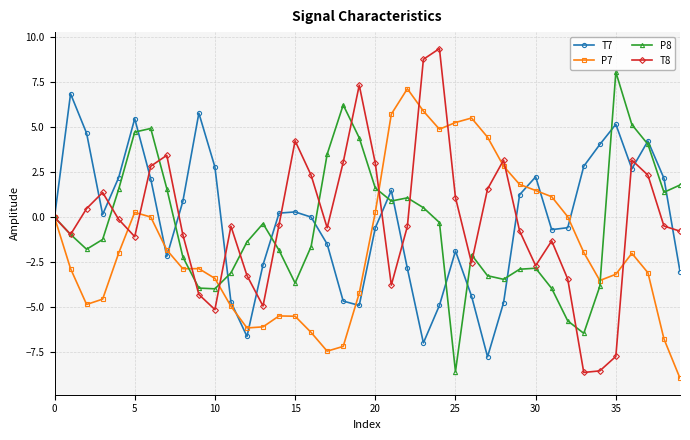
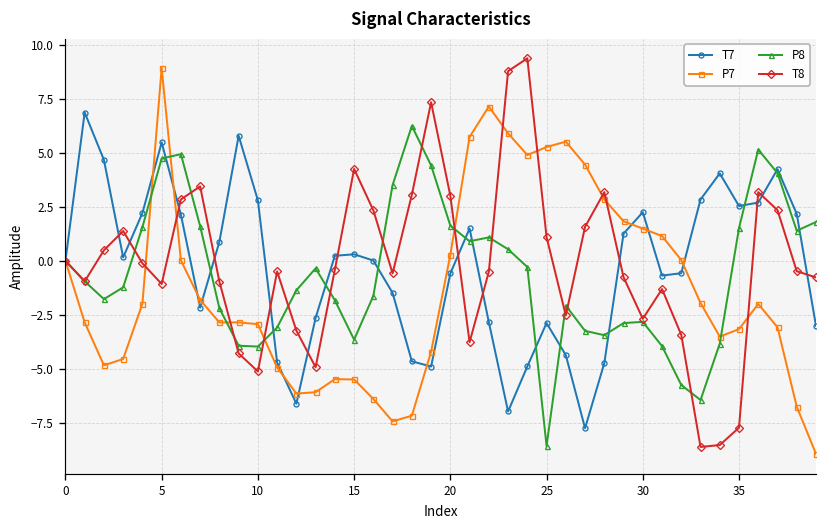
P7, 5: 0.3 -> 8.9
P7, 10: -3.4 -> -2.9
T7, 25: -1.9 -> -2.9
T7, 35: 5.2 -> 2.5
P8, 35: 8.1 -> 1.5
